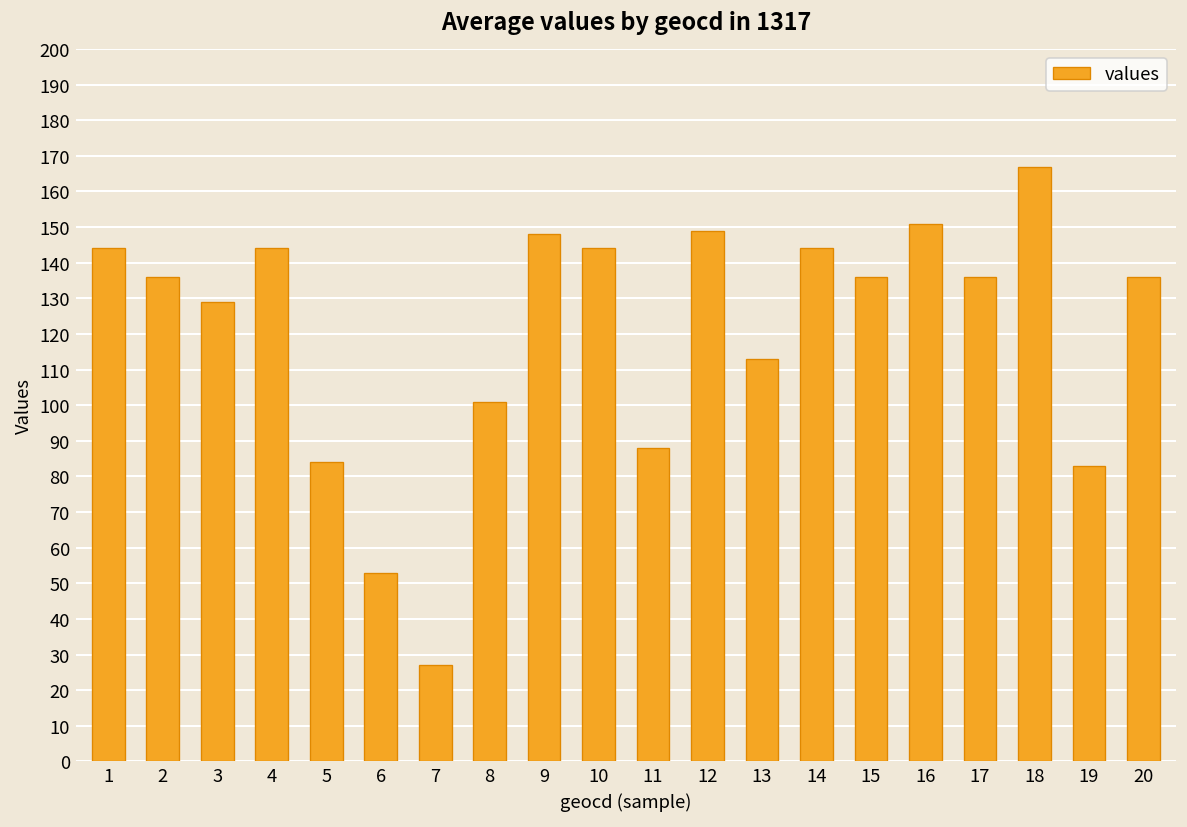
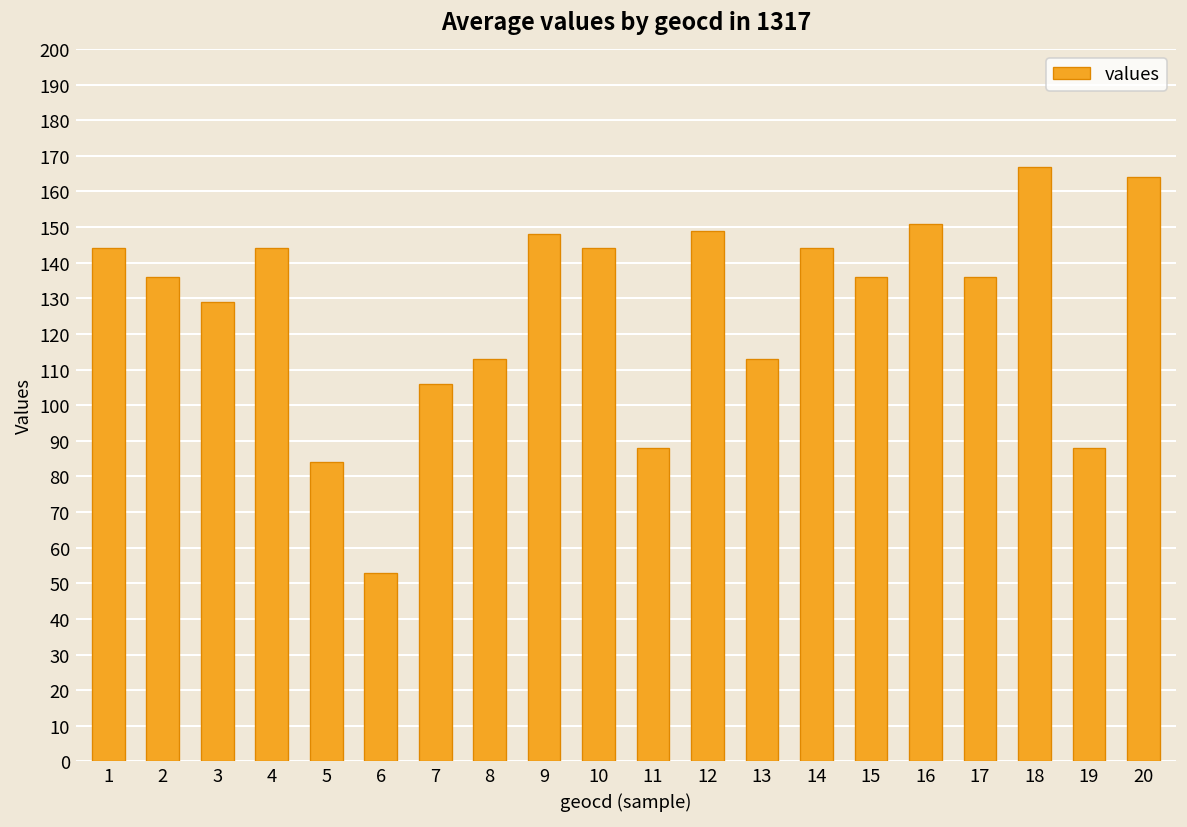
7: 27 -> 106
8: 101 -> 113
19: 83 -> 88
20: 136 -> 164
